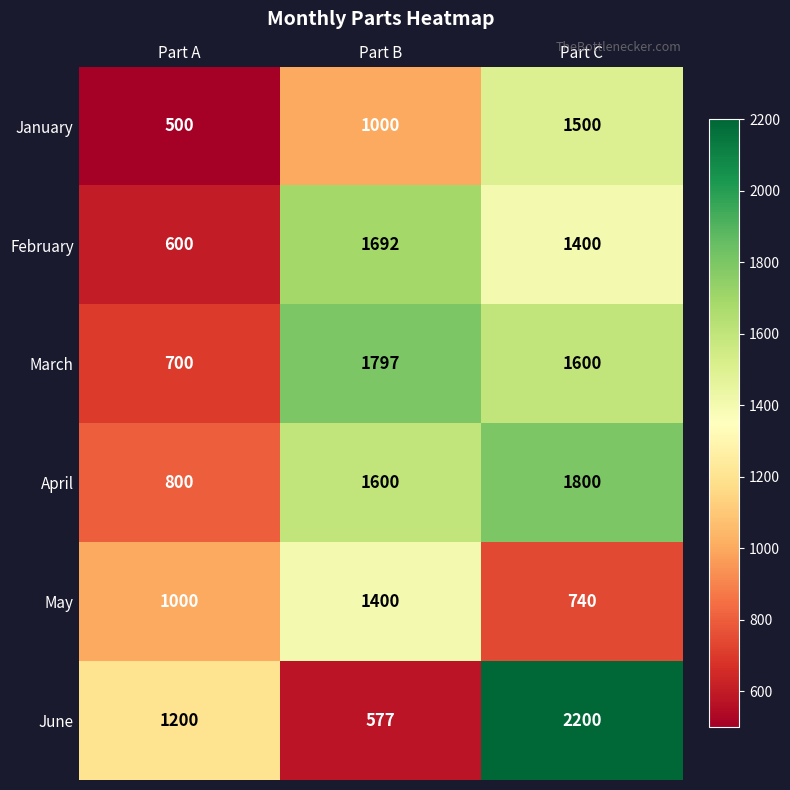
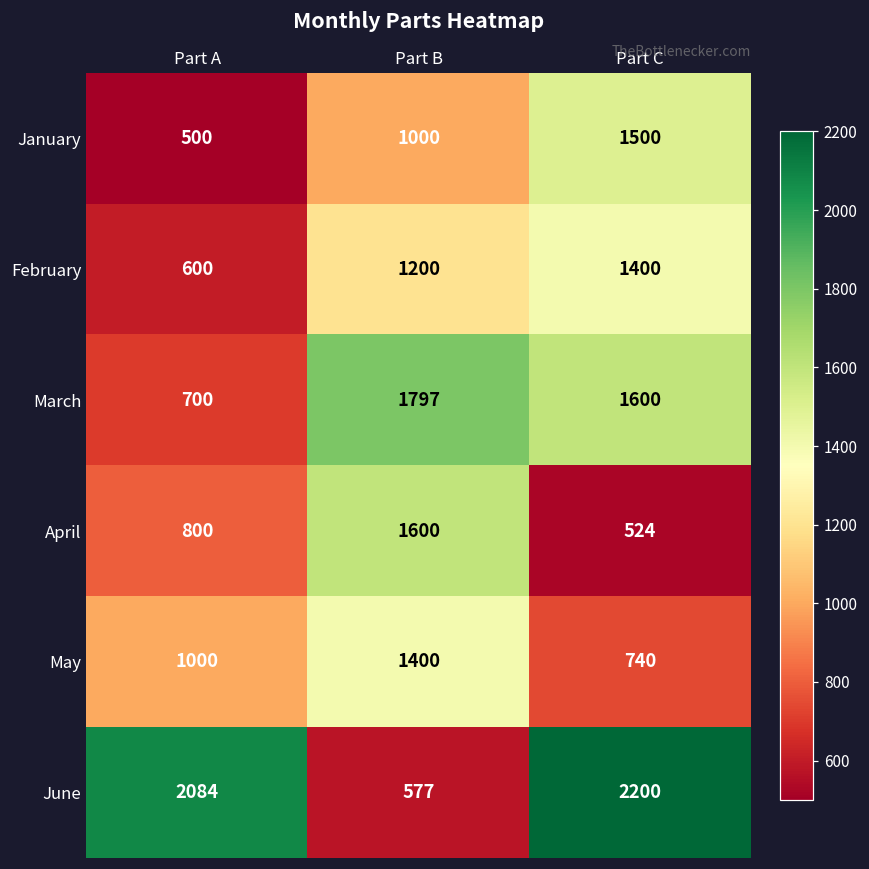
February, Part B: 1692 -> 1200
April, Part C: 1800 -> 524
June, Part A: 1200 -> 2084
